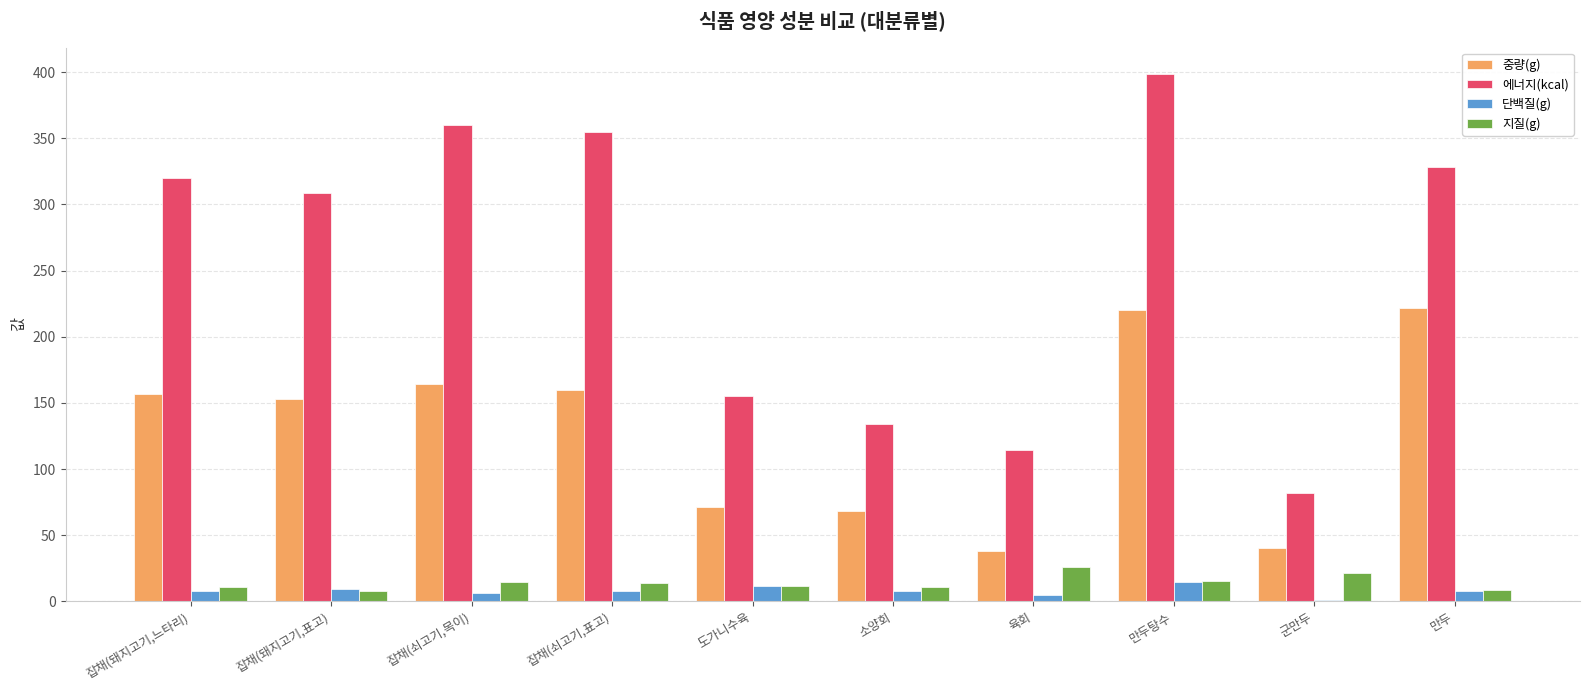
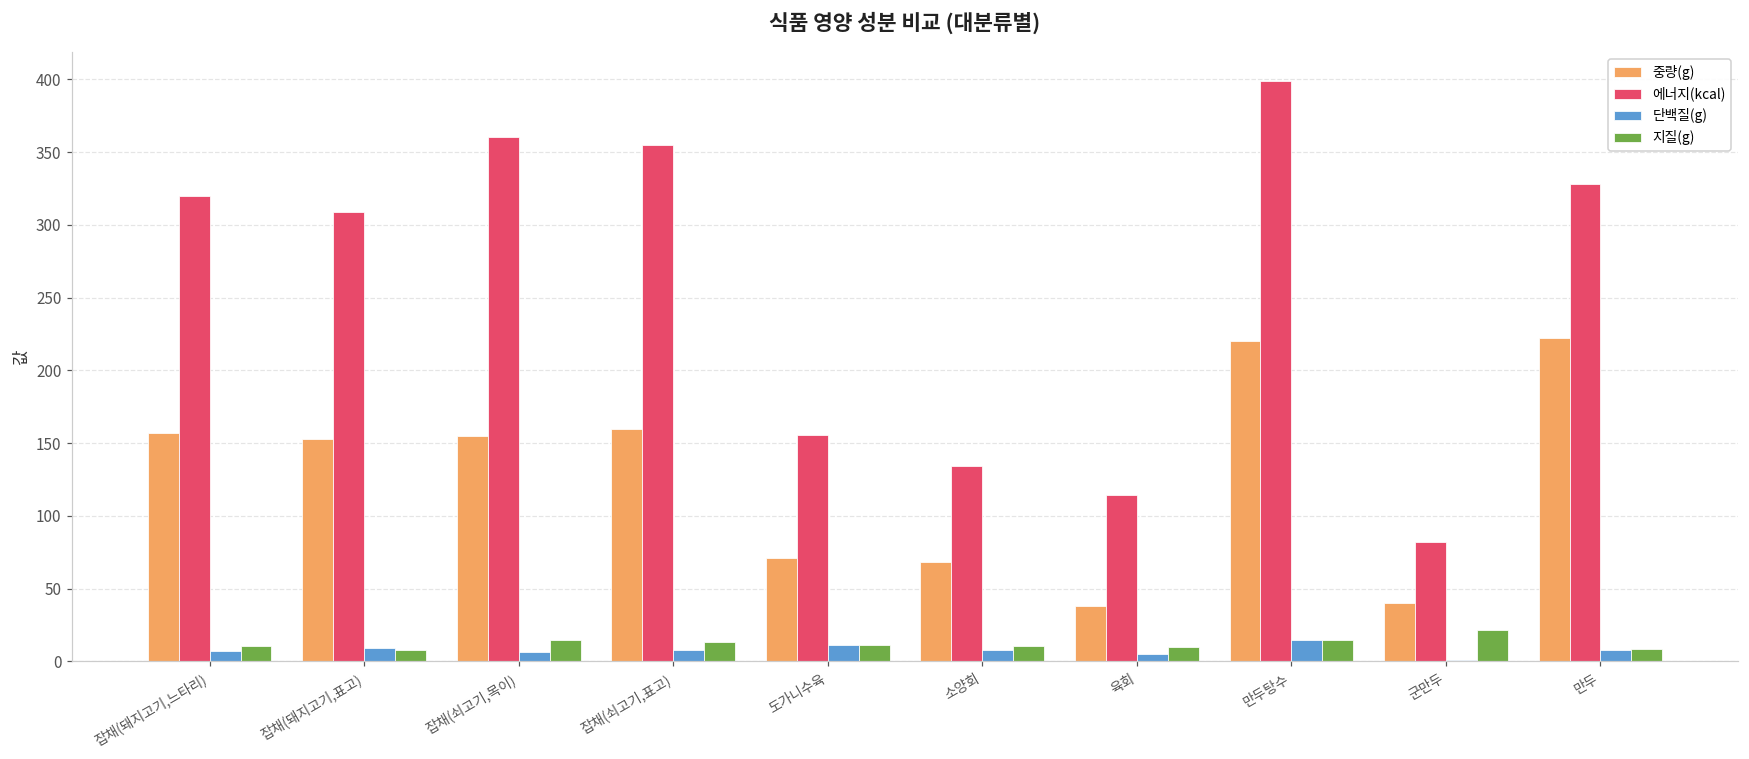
중량(g), 잡채(쇠고기,목이): 164 -> 155
지질(g), 육회: 26 -> 10
